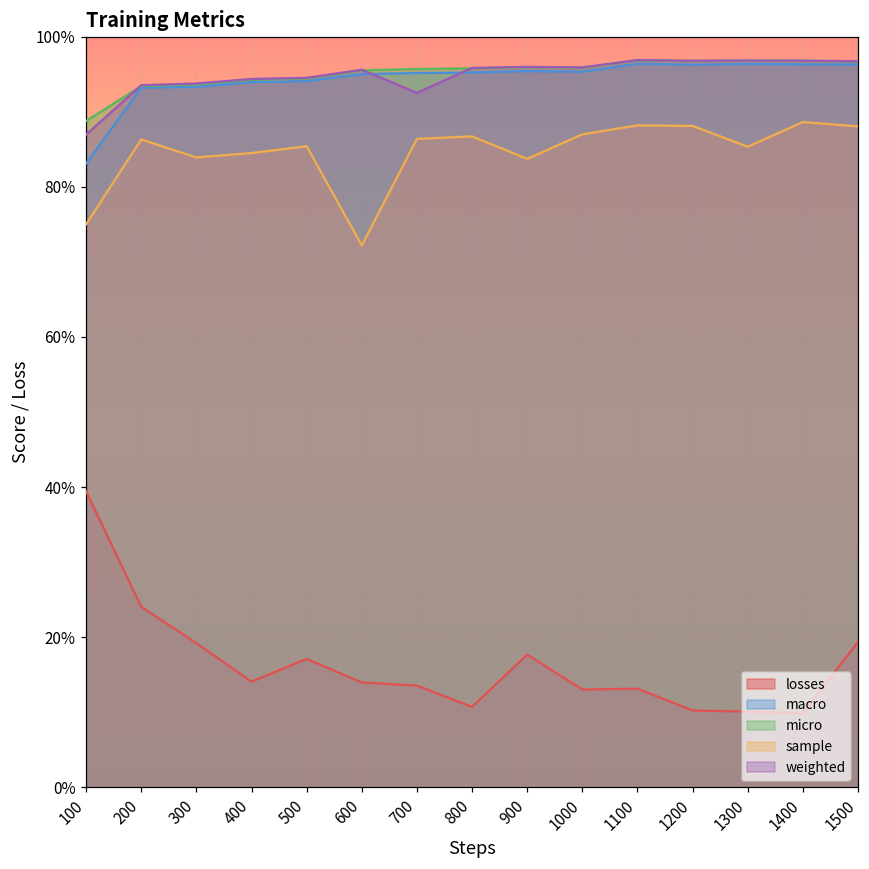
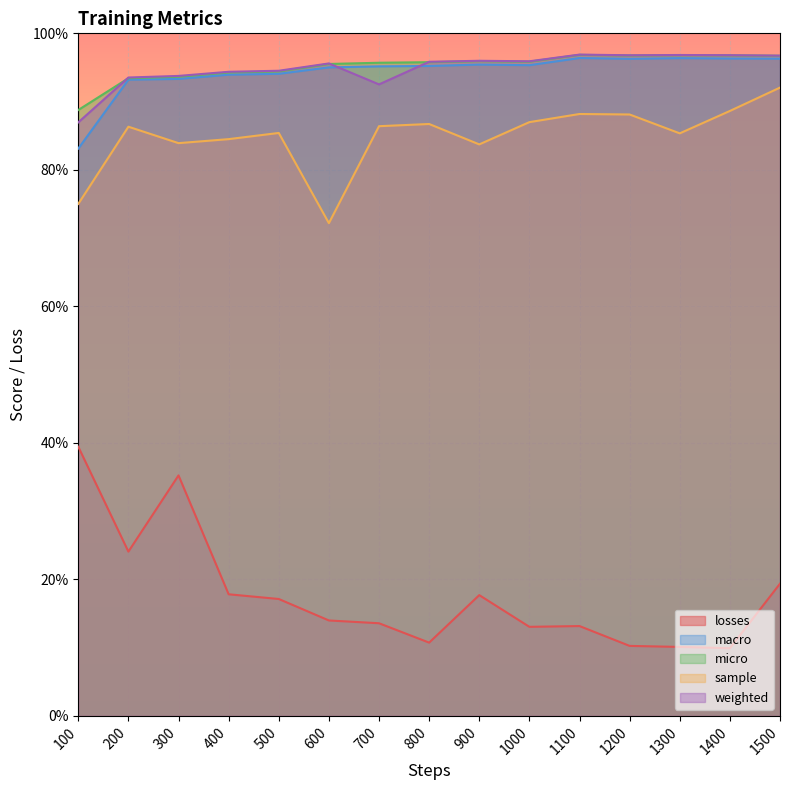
losses, 300: 19% -> 35%
losses, 400: 14% -> 18%
sample, 1500: 88% -> 92%
